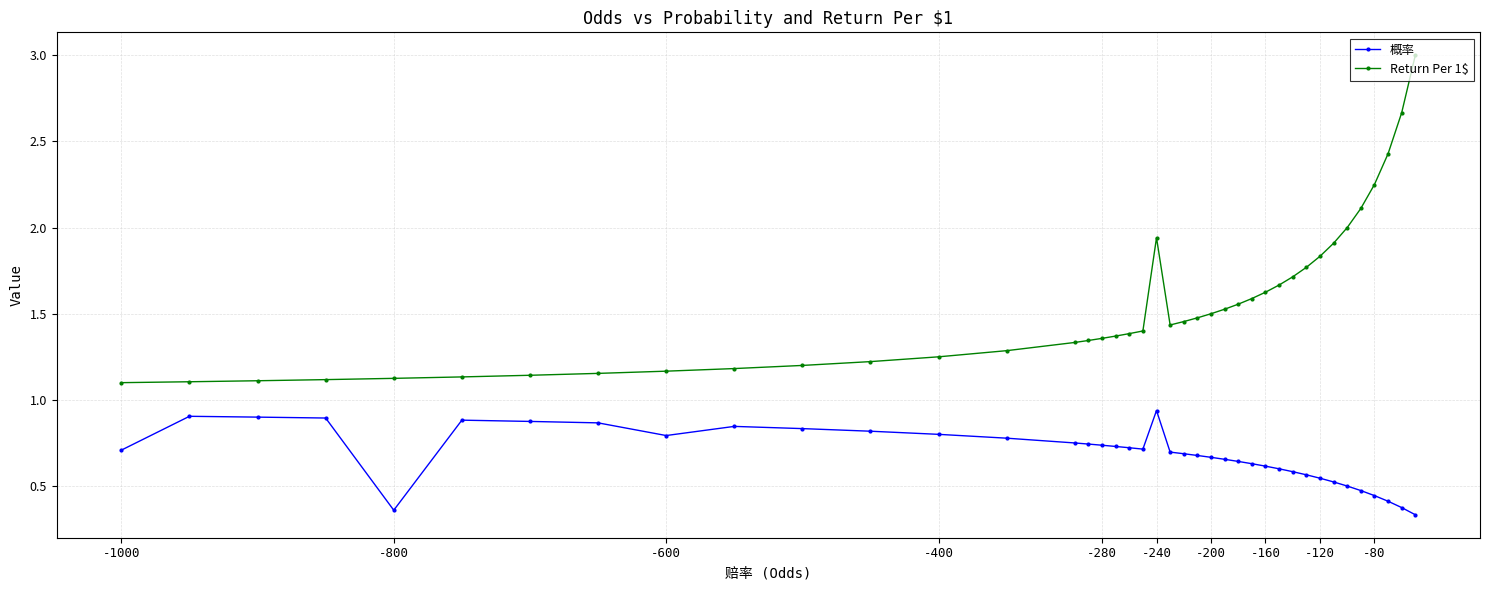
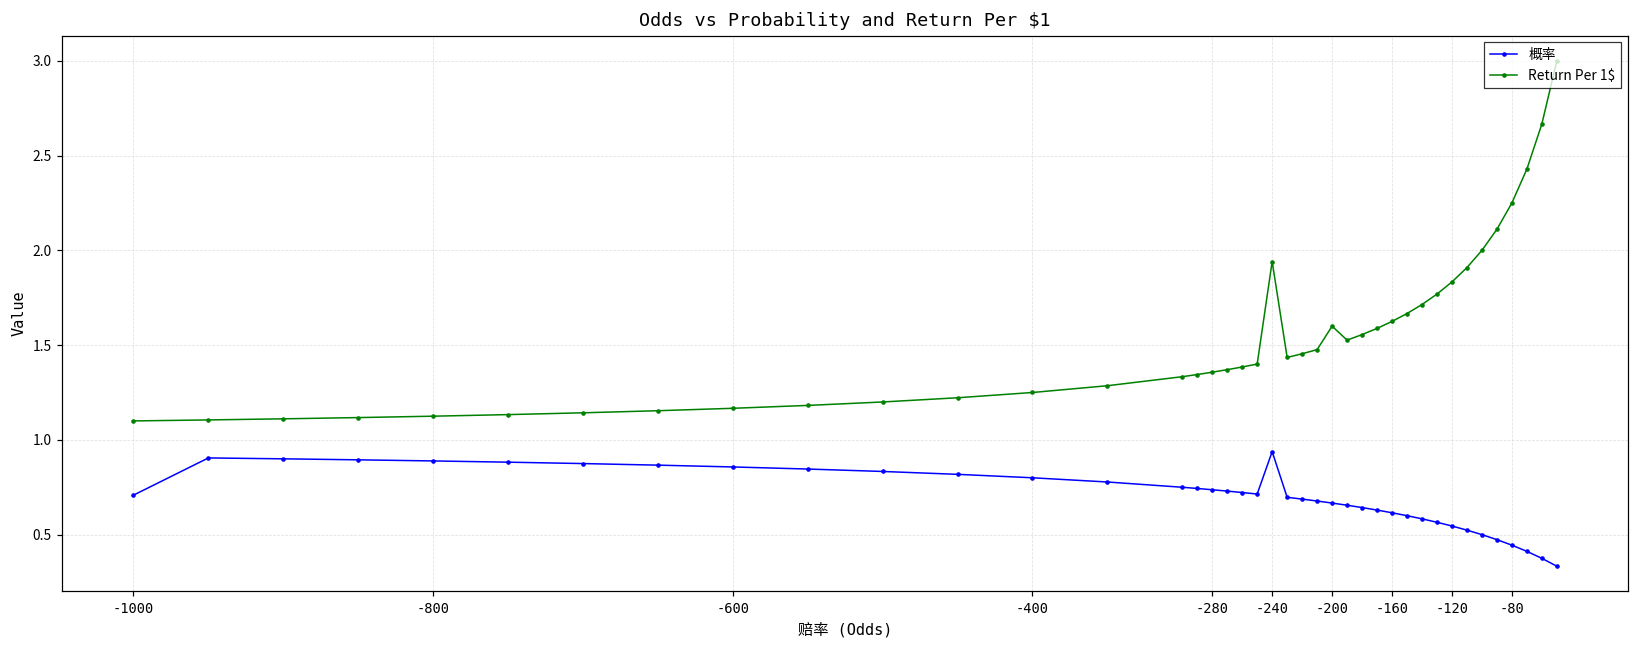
概率, -800: 0.36 -> 0.89
概率, -600: 0.79 -> 0.86
Return Per 1$, -200: 1.5 -> 1.6
